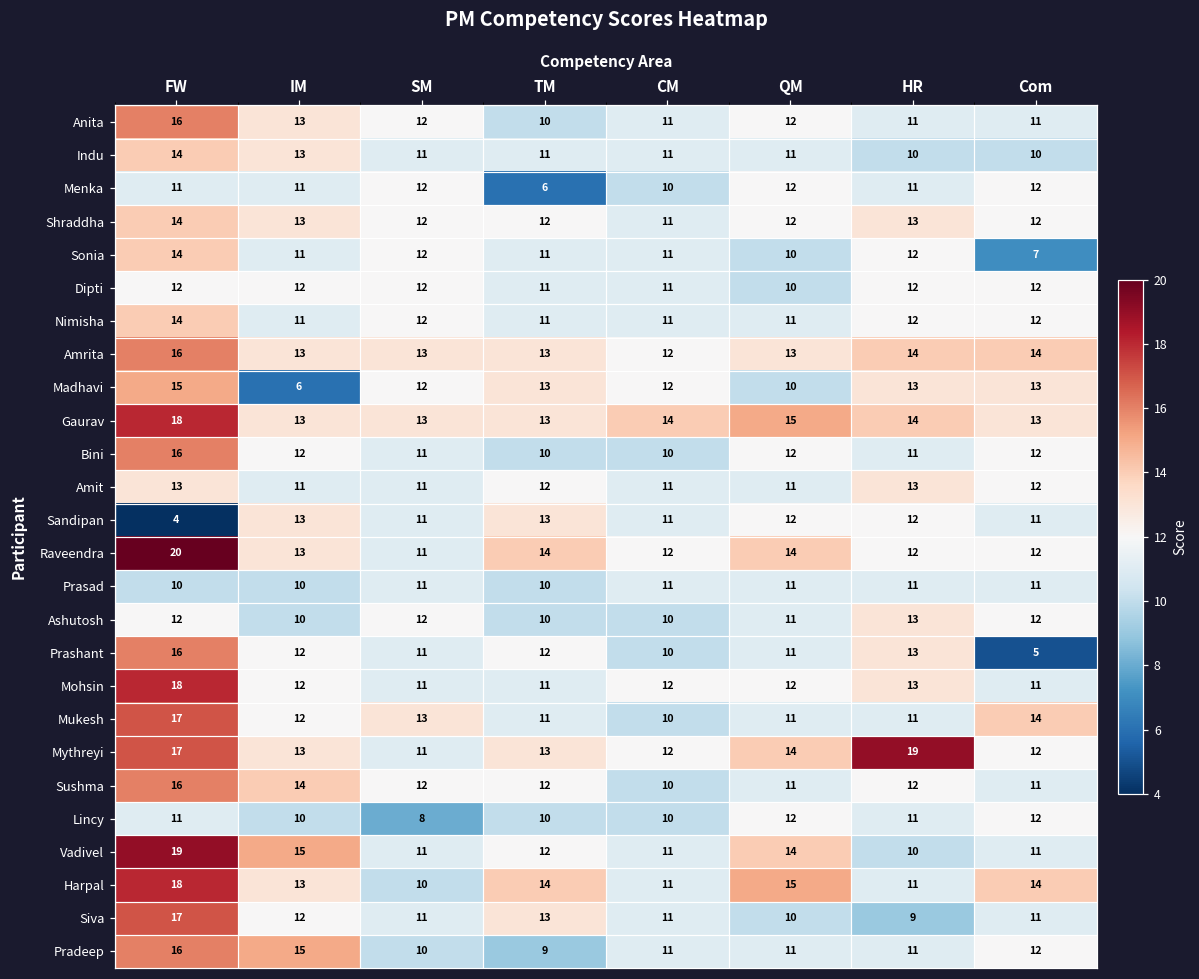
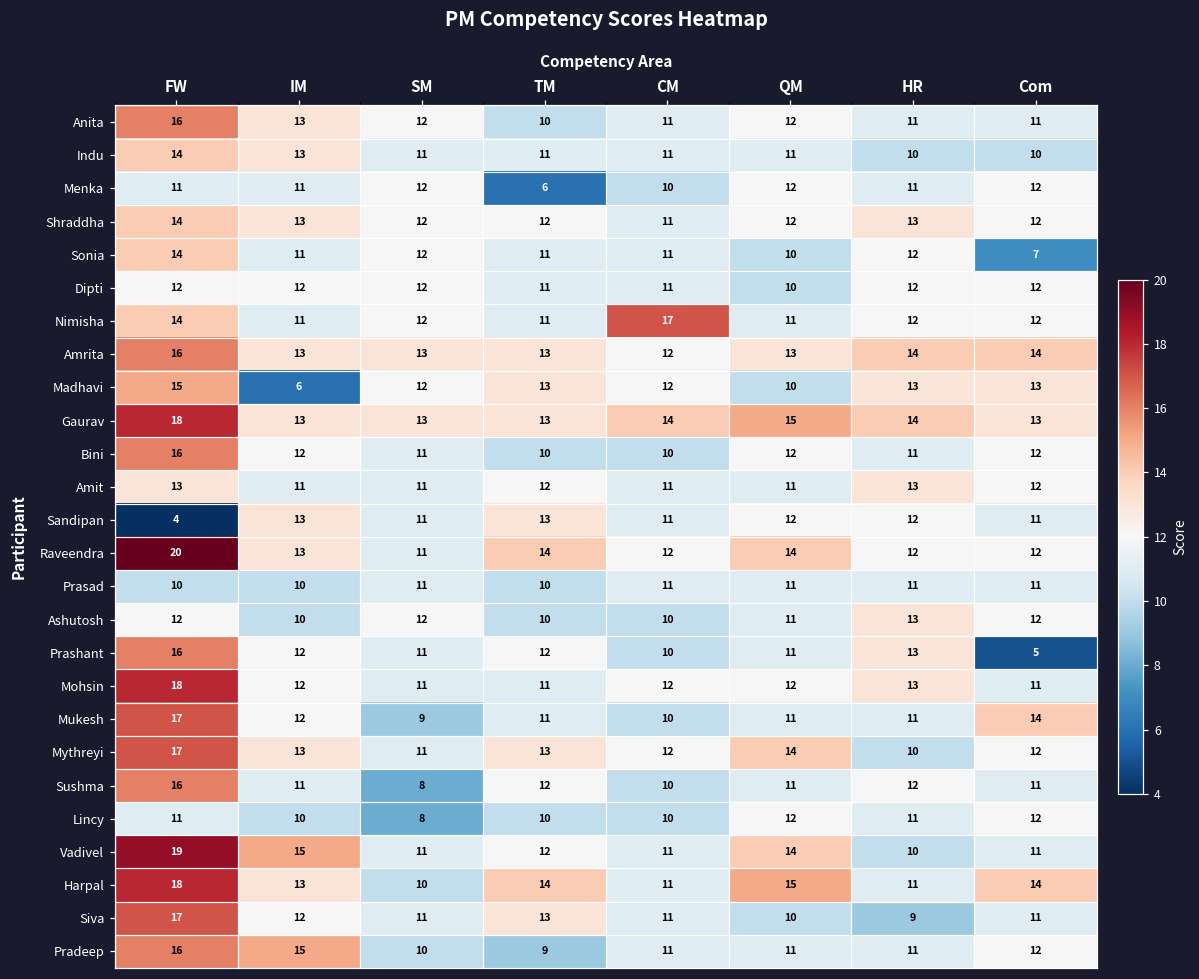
Nimisha, CM: 11 -> 17
Mukesh, SM: 13 -> 9
Mythreyi, HR: 19 -> 10
Sushma, IM: 14 -> 11
Sushma, SM: 12 -> 8
